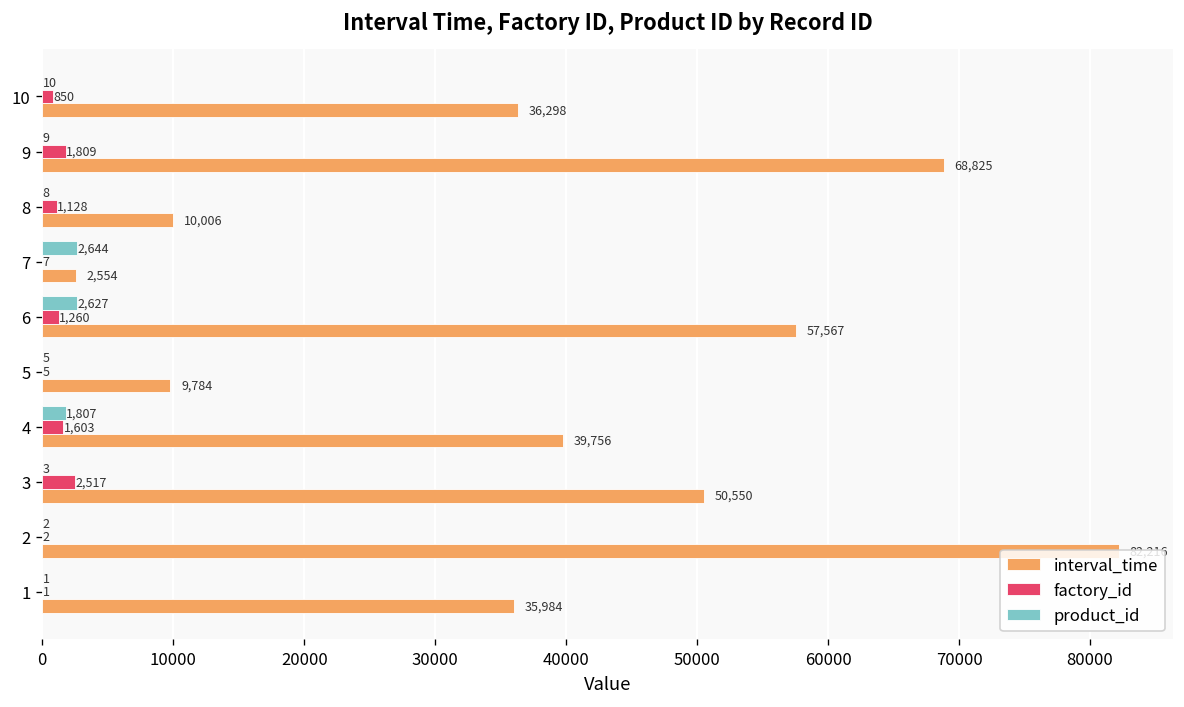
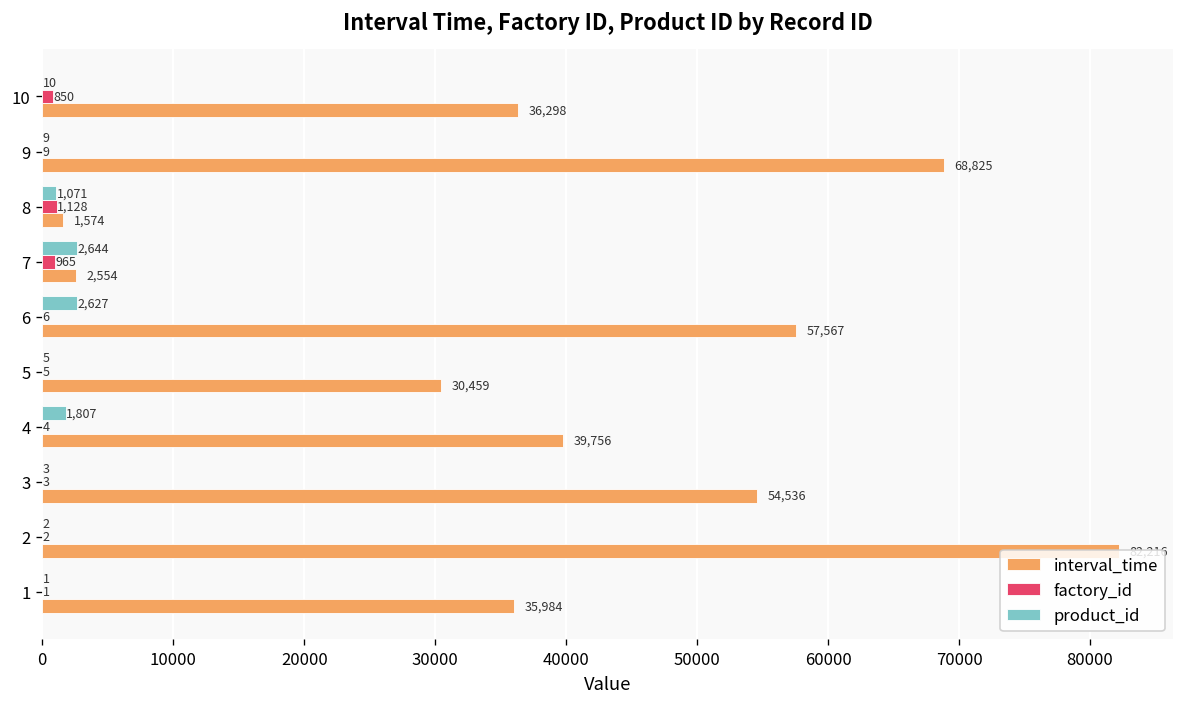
factory_id, 9: 1,809 -> 9
product_id, 8: 8 -> 1,071
interval_time, 8: 10,006 -> 1,574
factory_id, 7: 7 -> 965
factory_id, 6: 1,260 -> 6
interval_time, 5: 9,784 -> 30,459
factory_id, 4: 1,603 -> 4
factory_id, 3: 2,517 -> 3
interval_time, 3: 50,550 -> 54,536
